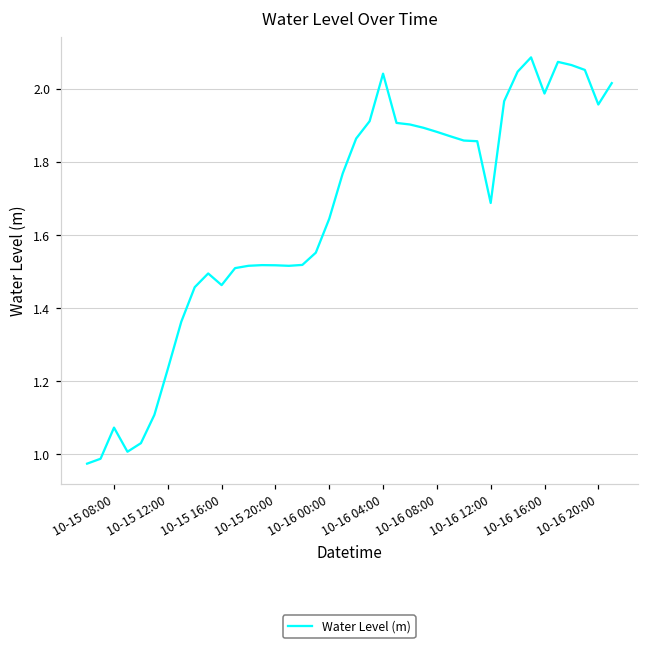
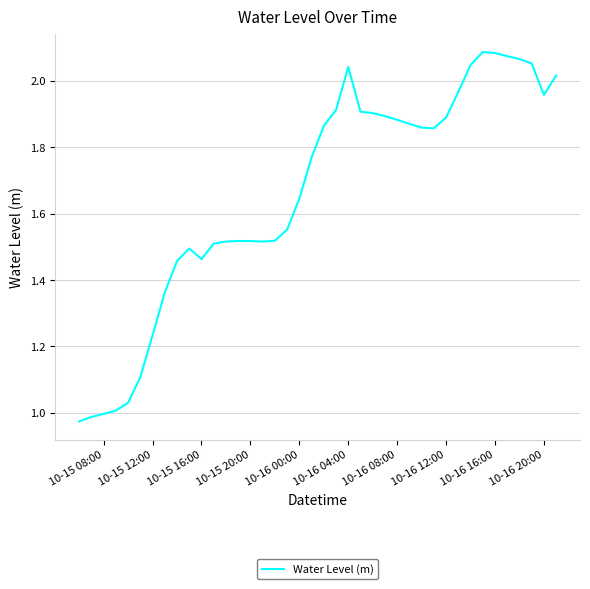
10-15 08:00: 1.07 -> 1.00
10-16 12:00: 1.69 -> 1.89
10-16 16:00: 1.99 -> 2.08
